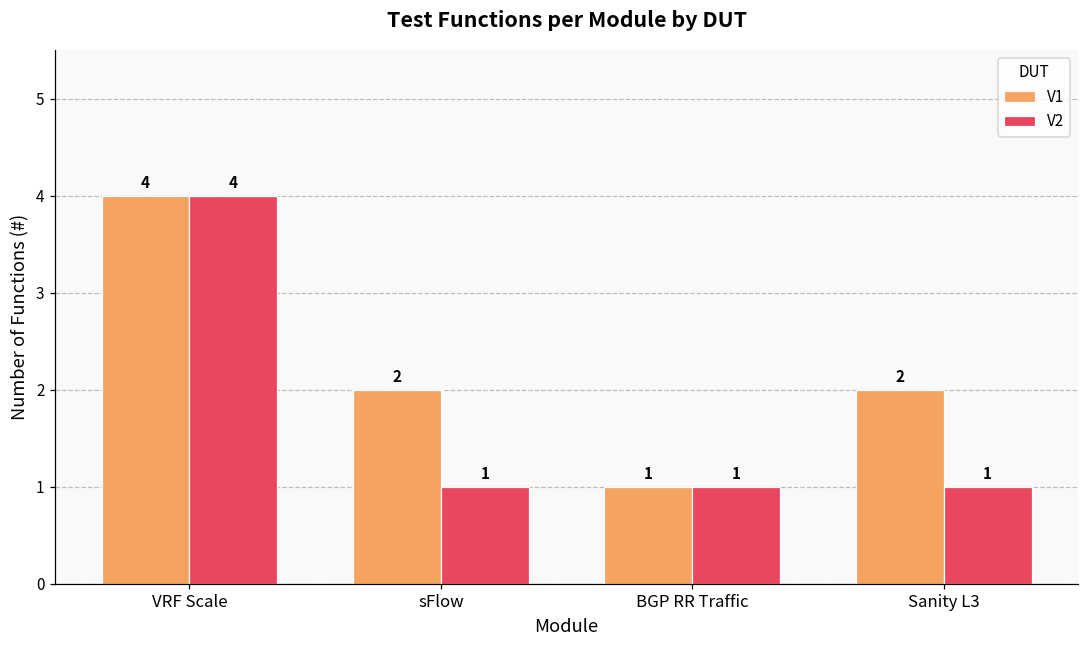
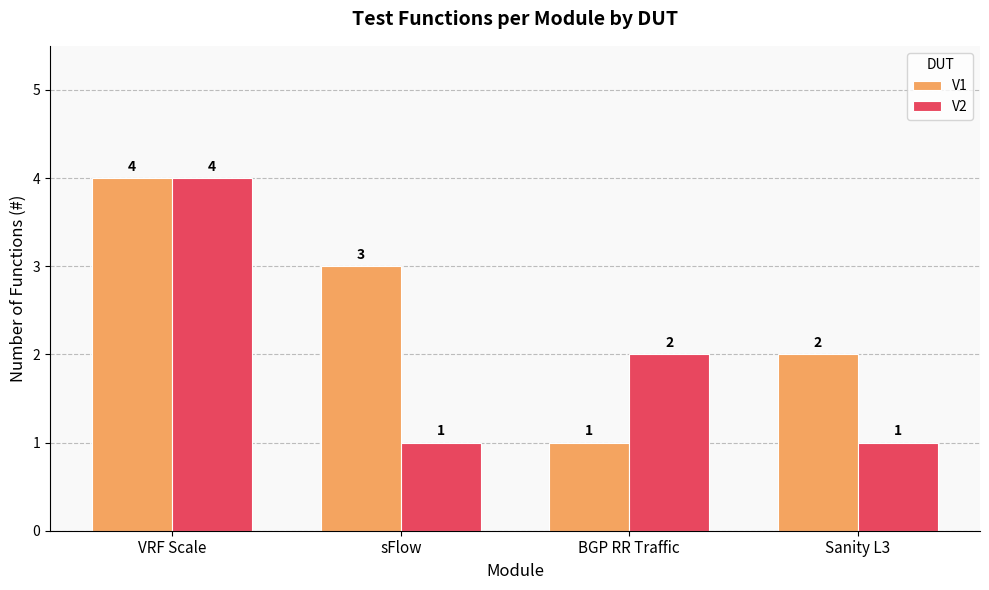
V1, sFlow: 2 -> 3
V2, BGP RR Traffic: 1 -> 2
